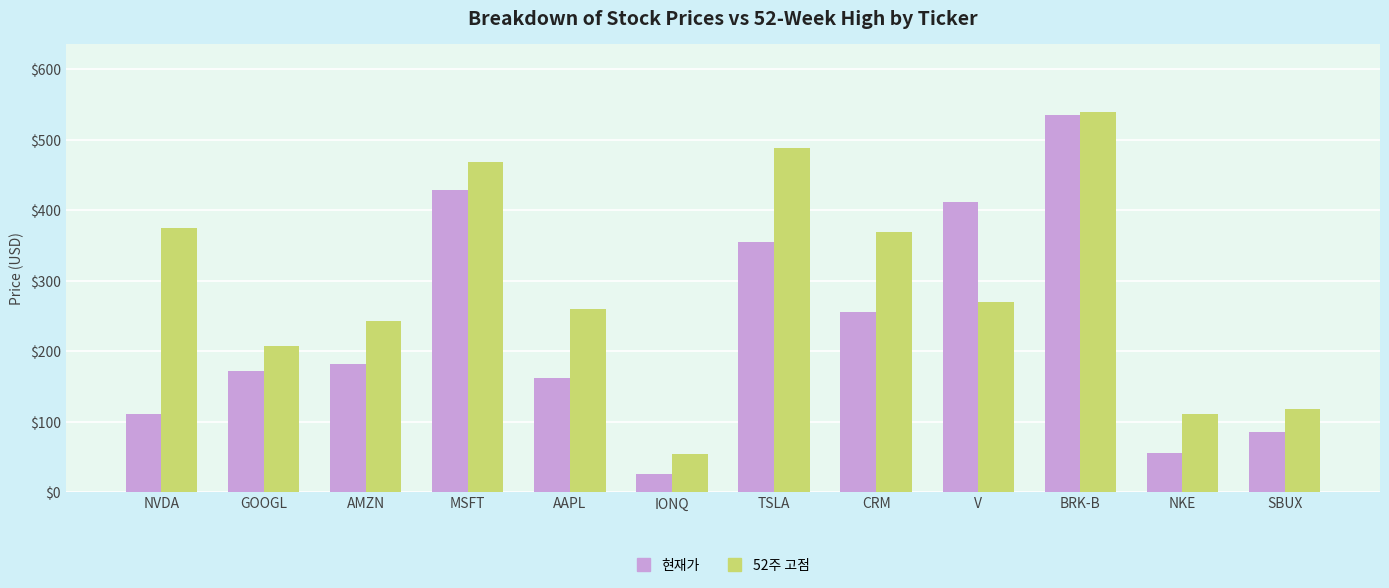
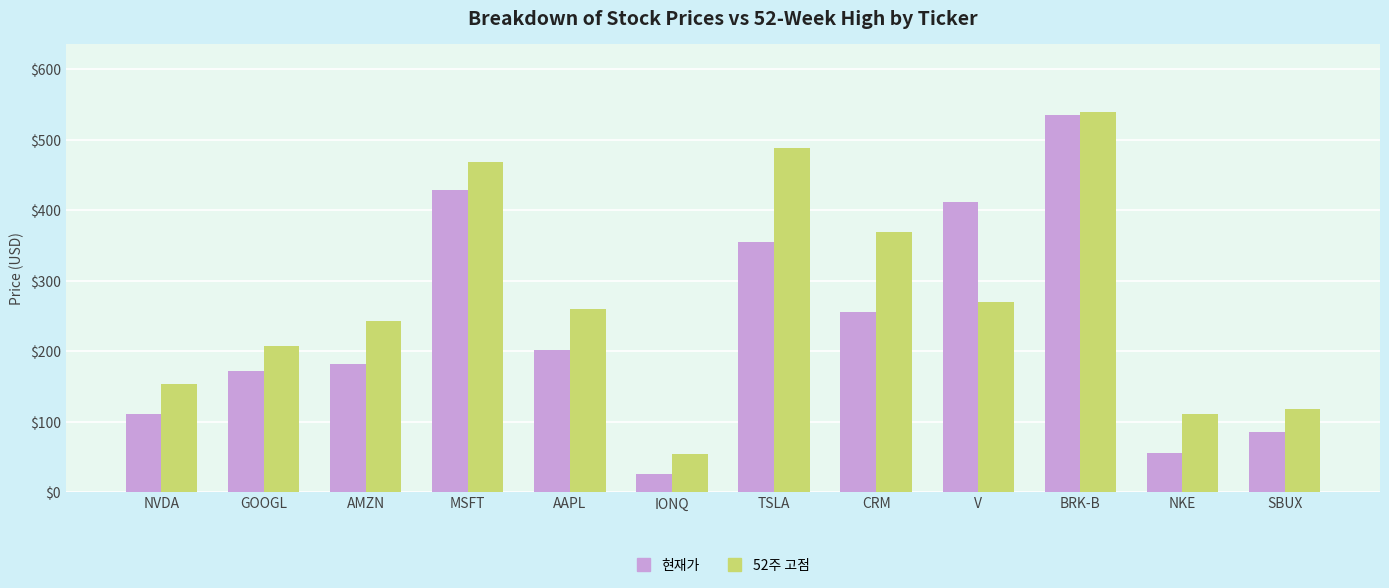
52주 고점, NVDA: $370 -> $150
현재가, AAPL: $160 -> $200
